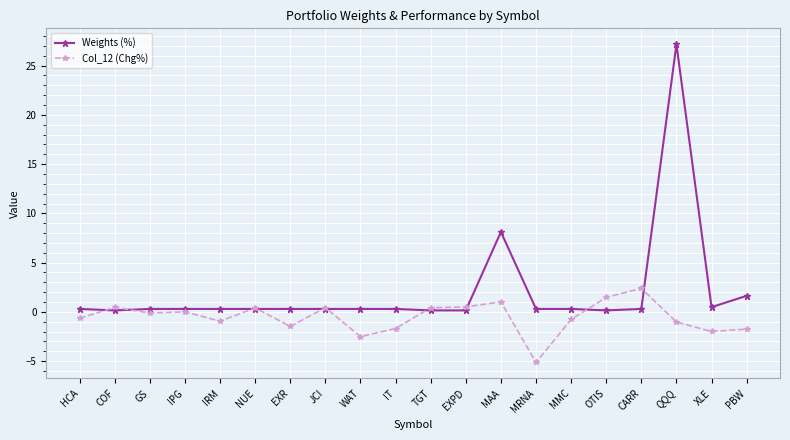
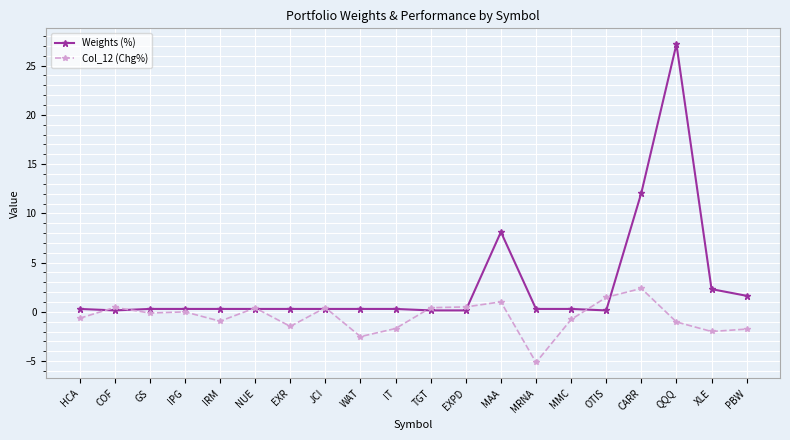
Weights (%), CARR: 0 -> 12
Weights (%), XLE: 0 -> 2
